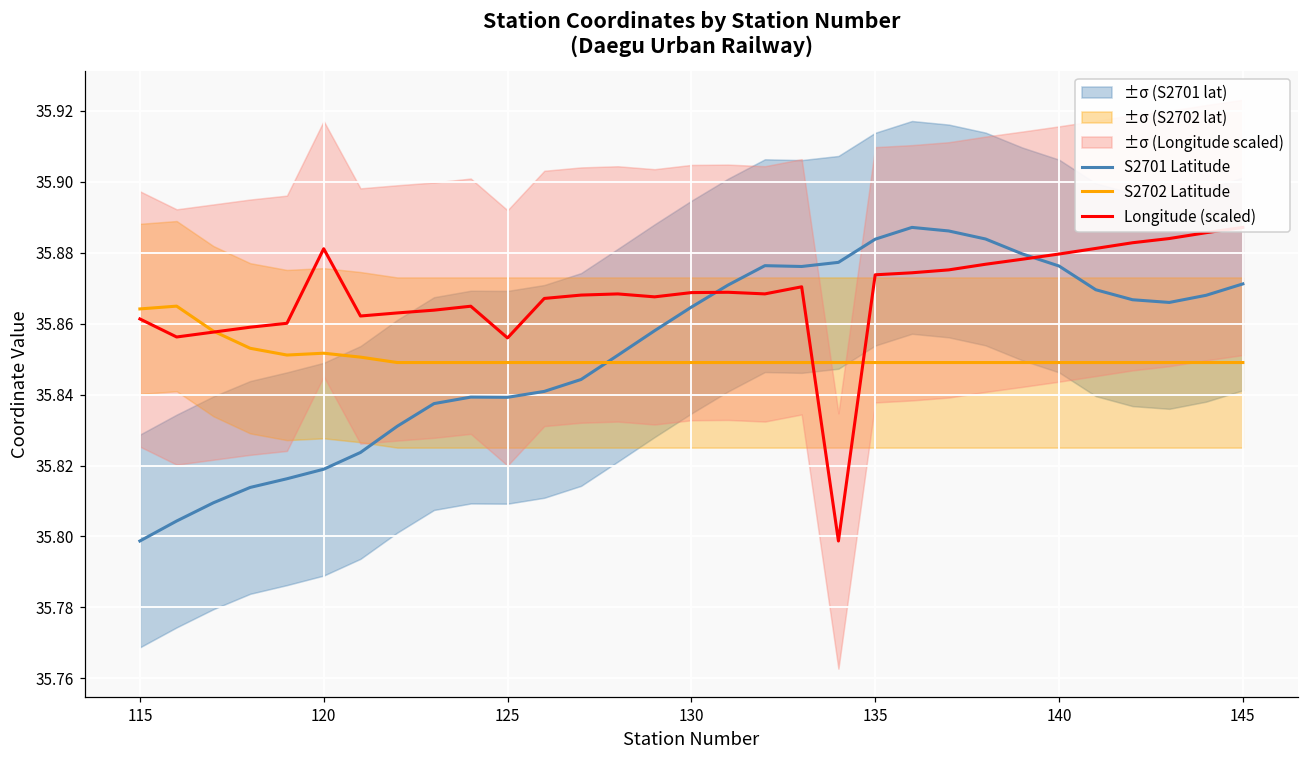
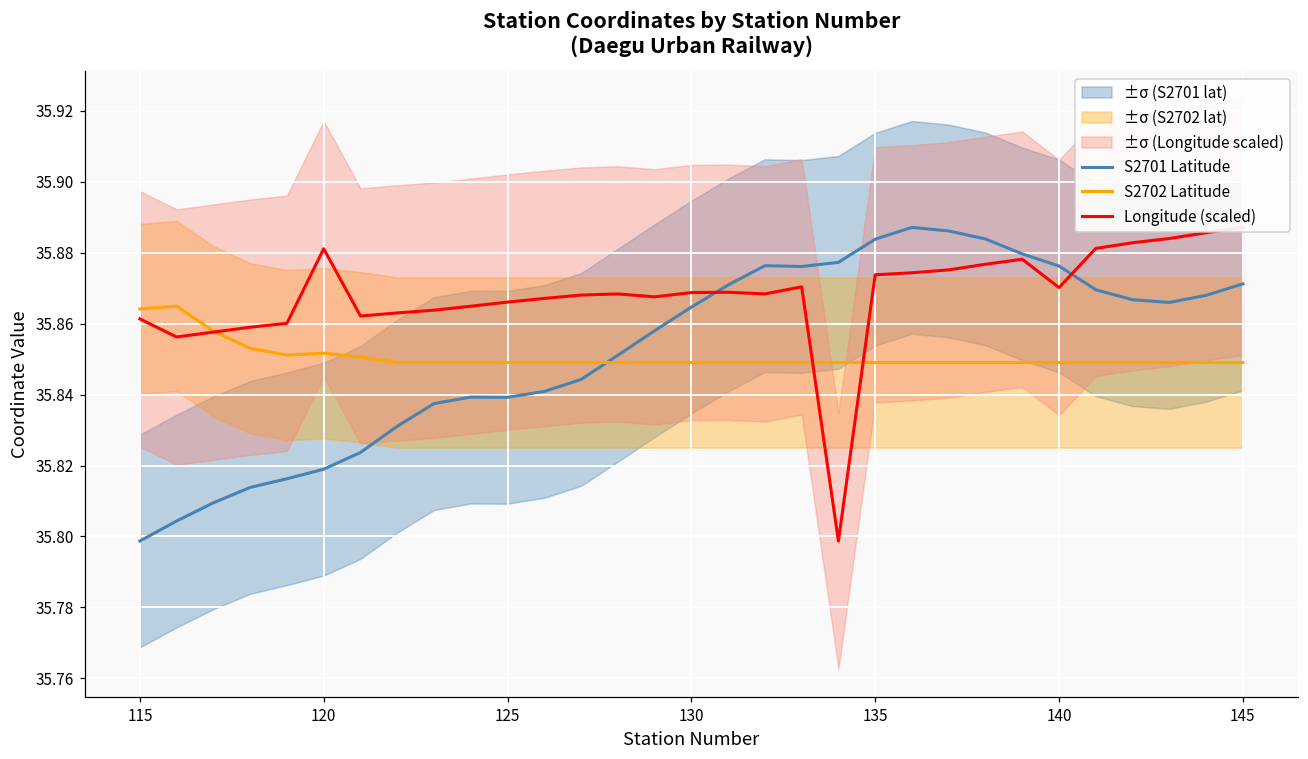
Longitude (scaled), 125: 35.856 -> 35.866
Longitude (scaled), 140: 35.880 -> 35.870
